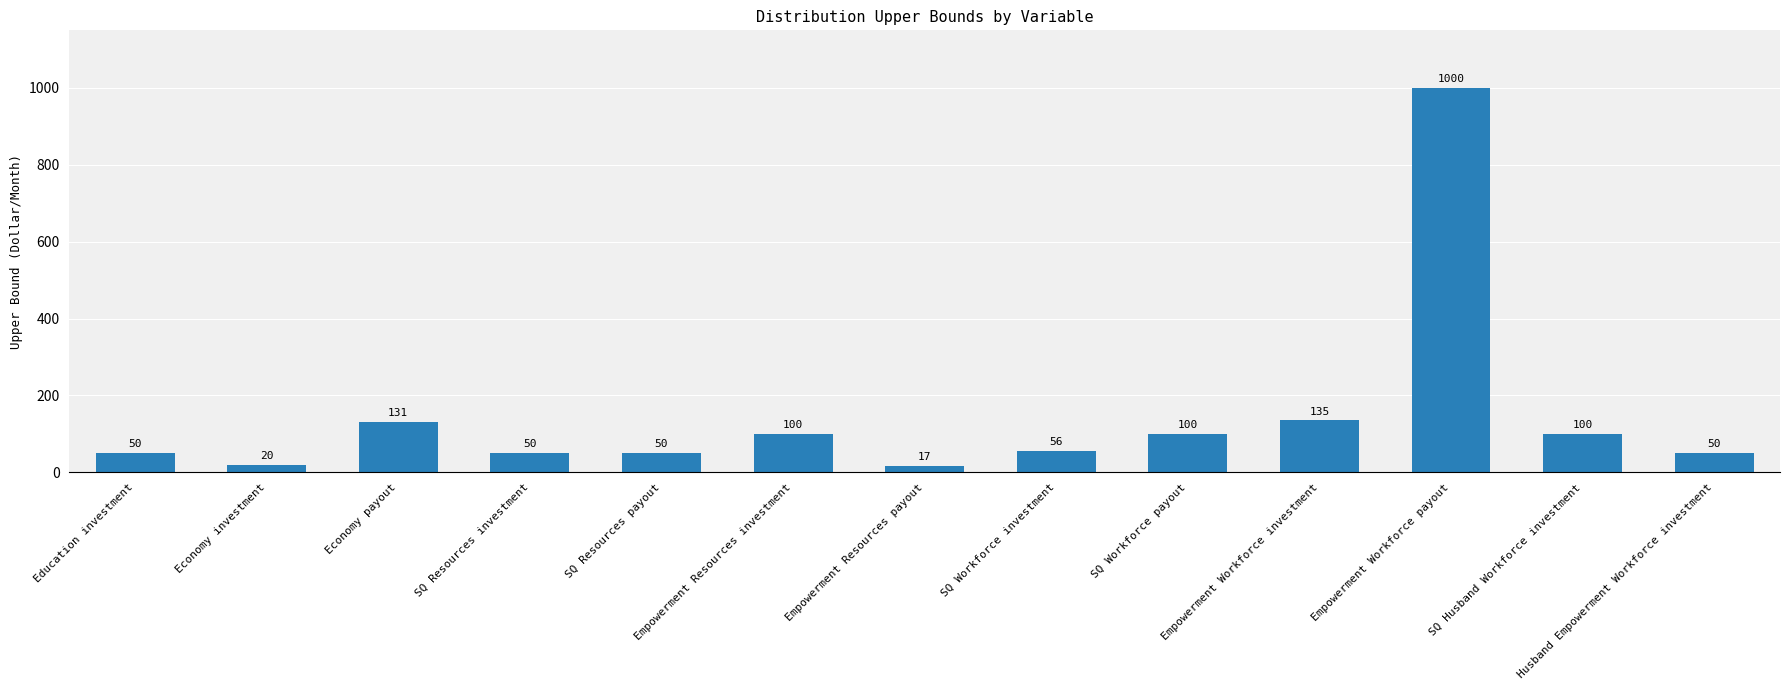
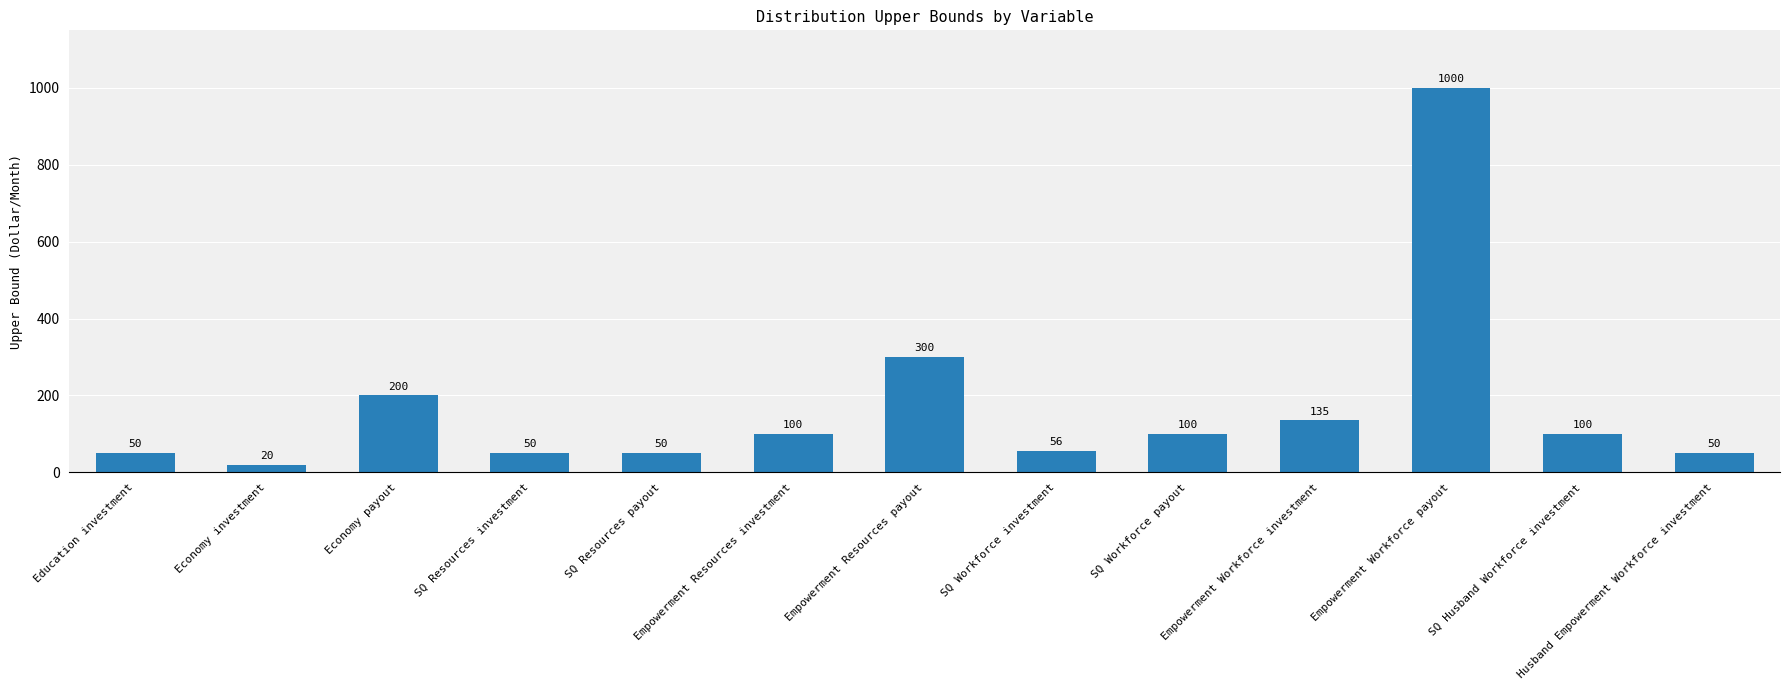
Economy payout: 131 -> 200
Empowerment Resources payout: 17 -> 300
